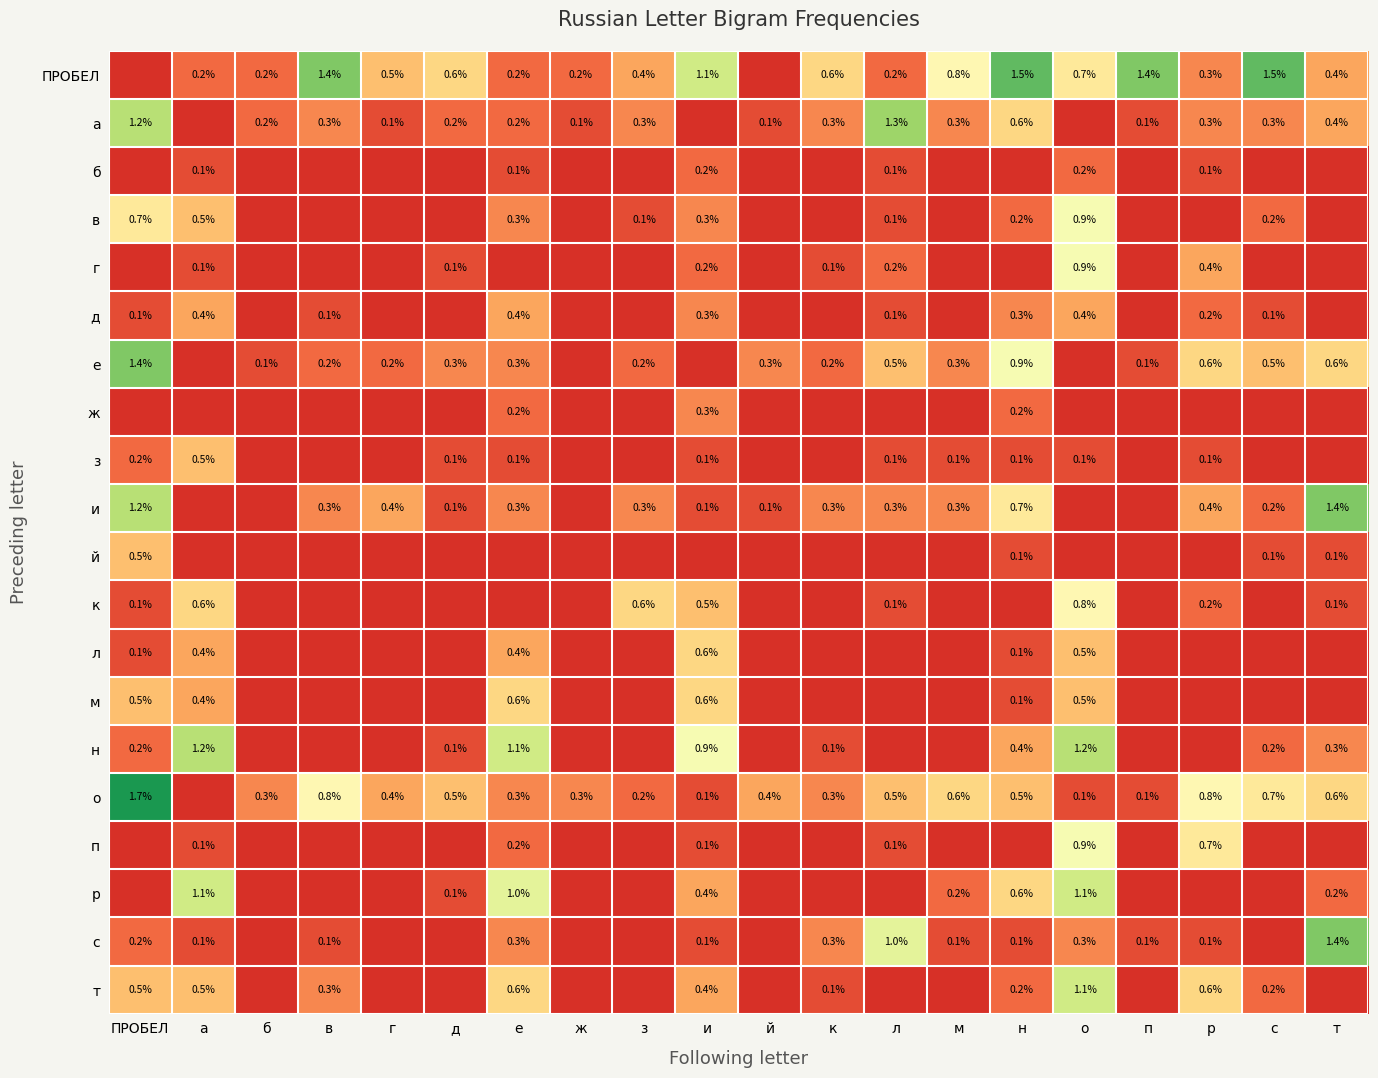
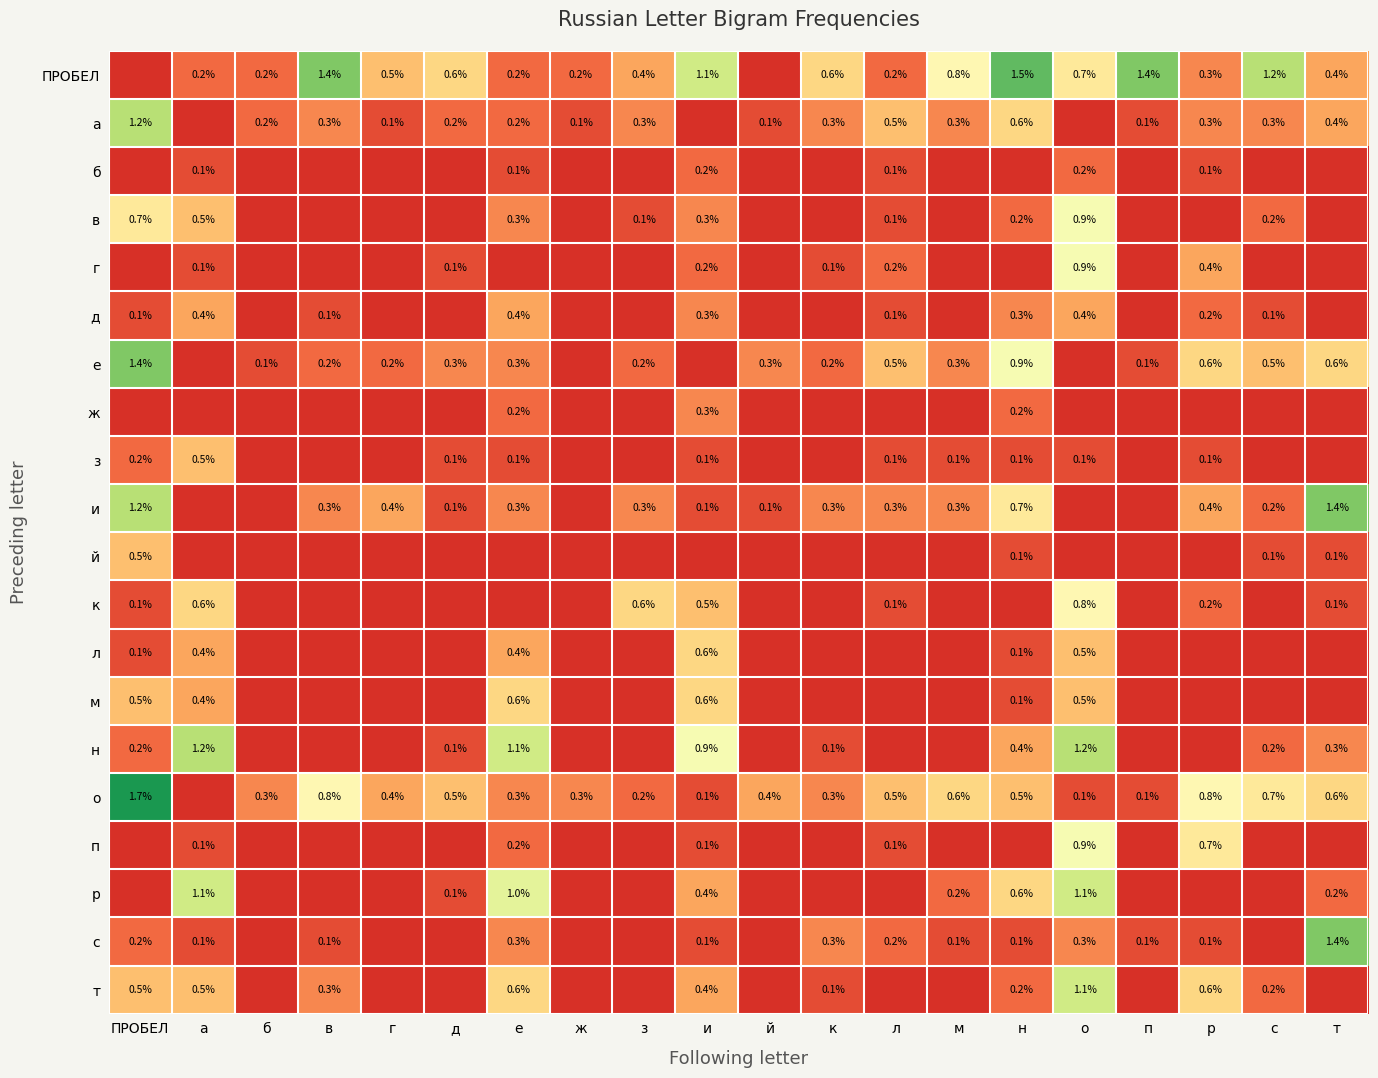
ПРОБЕЛ, с: 1.5% -> 1.2%
а, л: 1.3% -> 0.5%
с, л: 1.0% -> 0.2%
